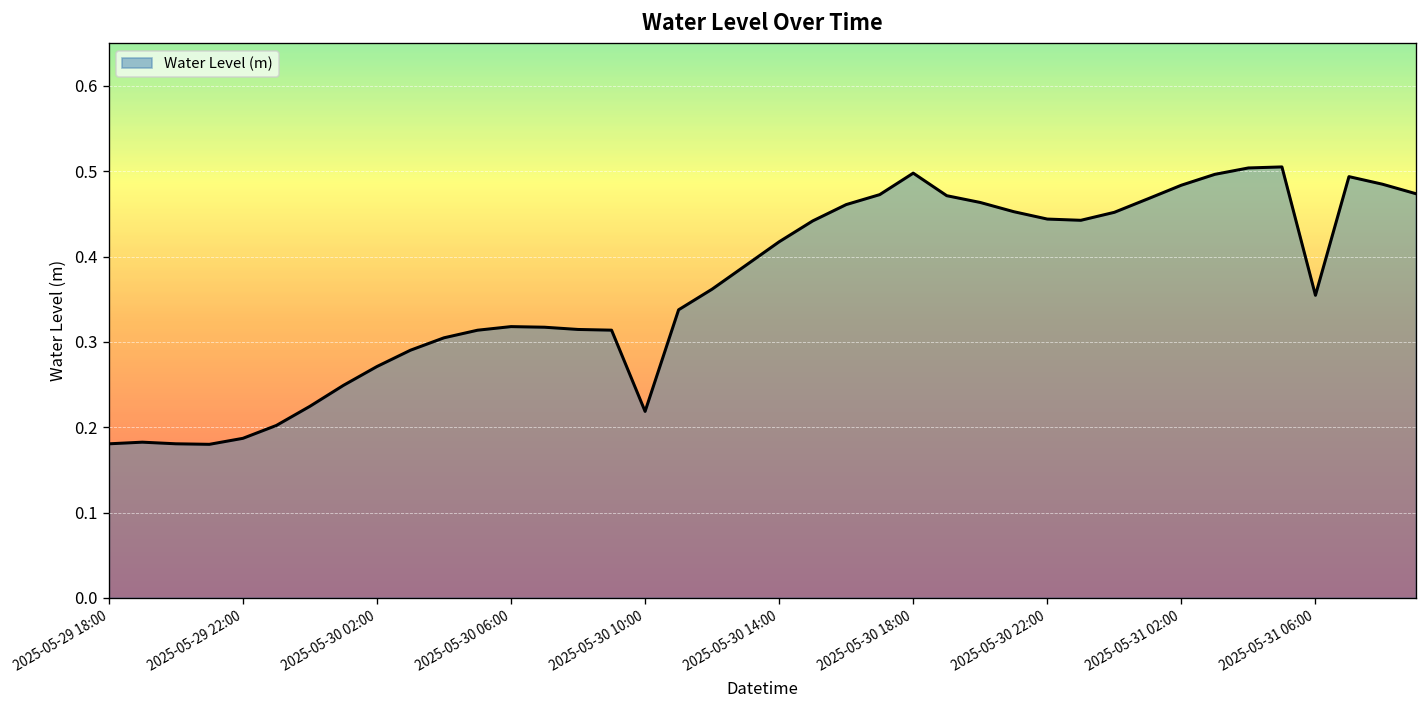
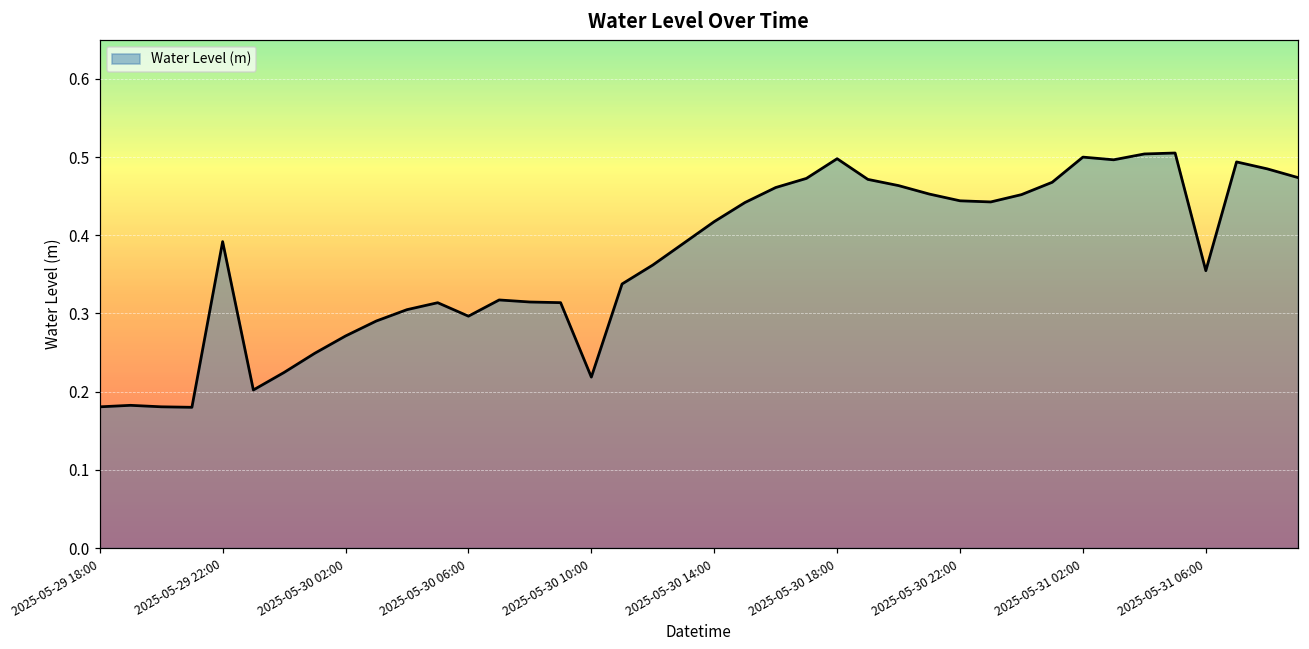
2025-05-29 22:00: 0.19 -> 0.39
2025-05-30 06:00: 0.32 -> 0.30
2025-05-31 02:00: 0.48 -> 0.50
